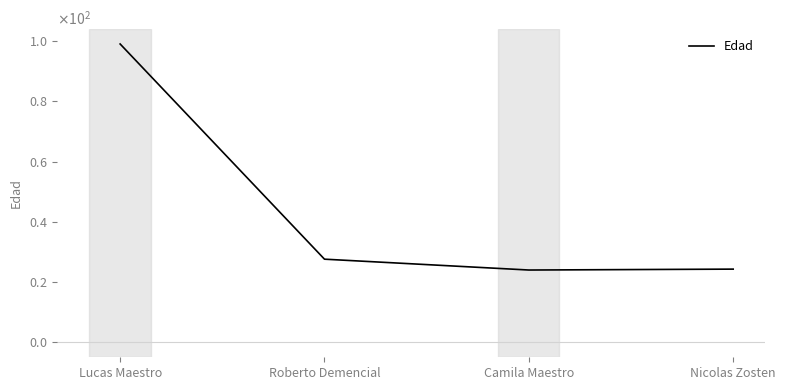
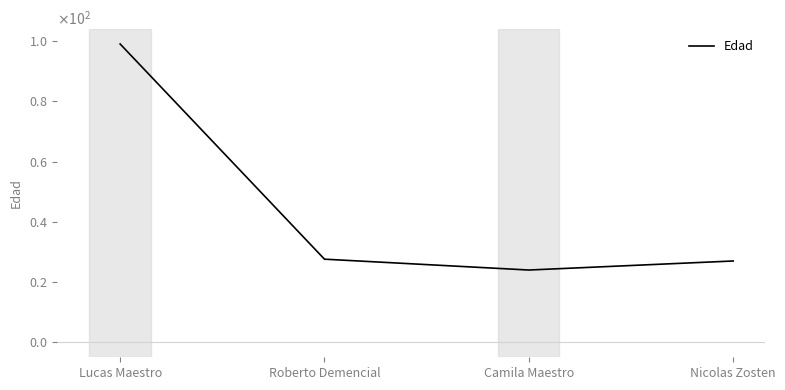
Nicolas Zosten: 24 -> 27
